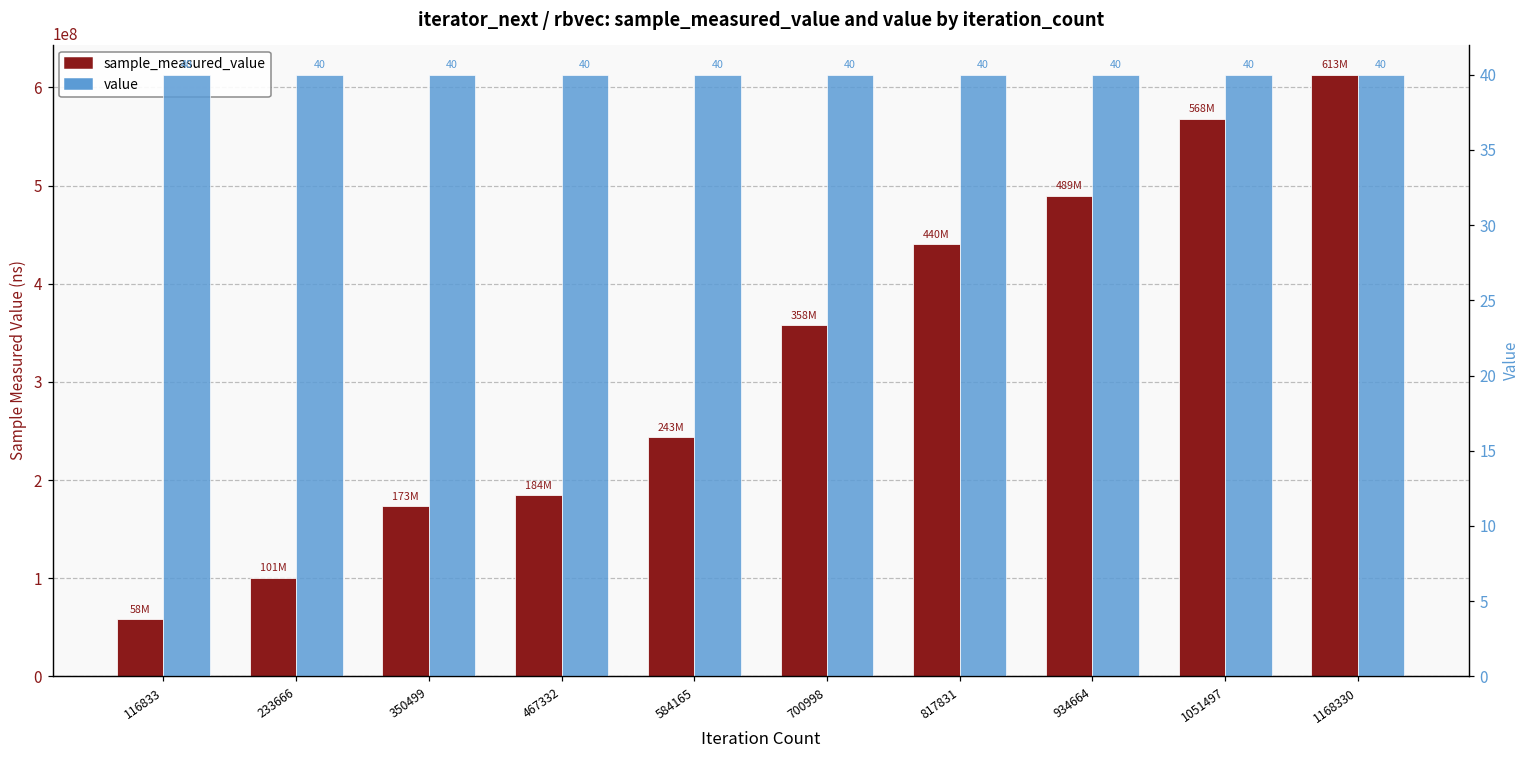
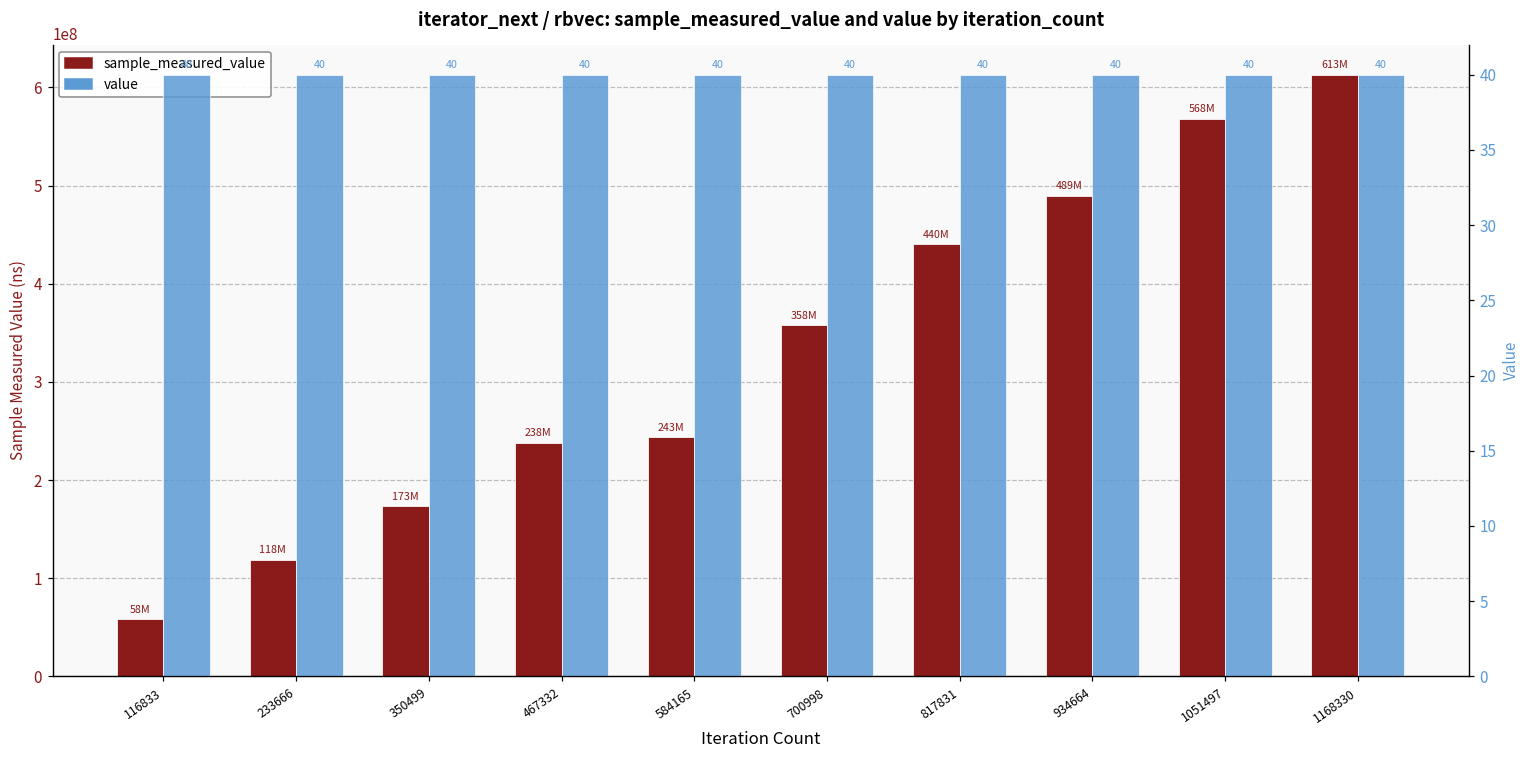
sample_measured_value, 233666: 101M -> 118M
sample_measured_value, 467332: 184M -> 238M
